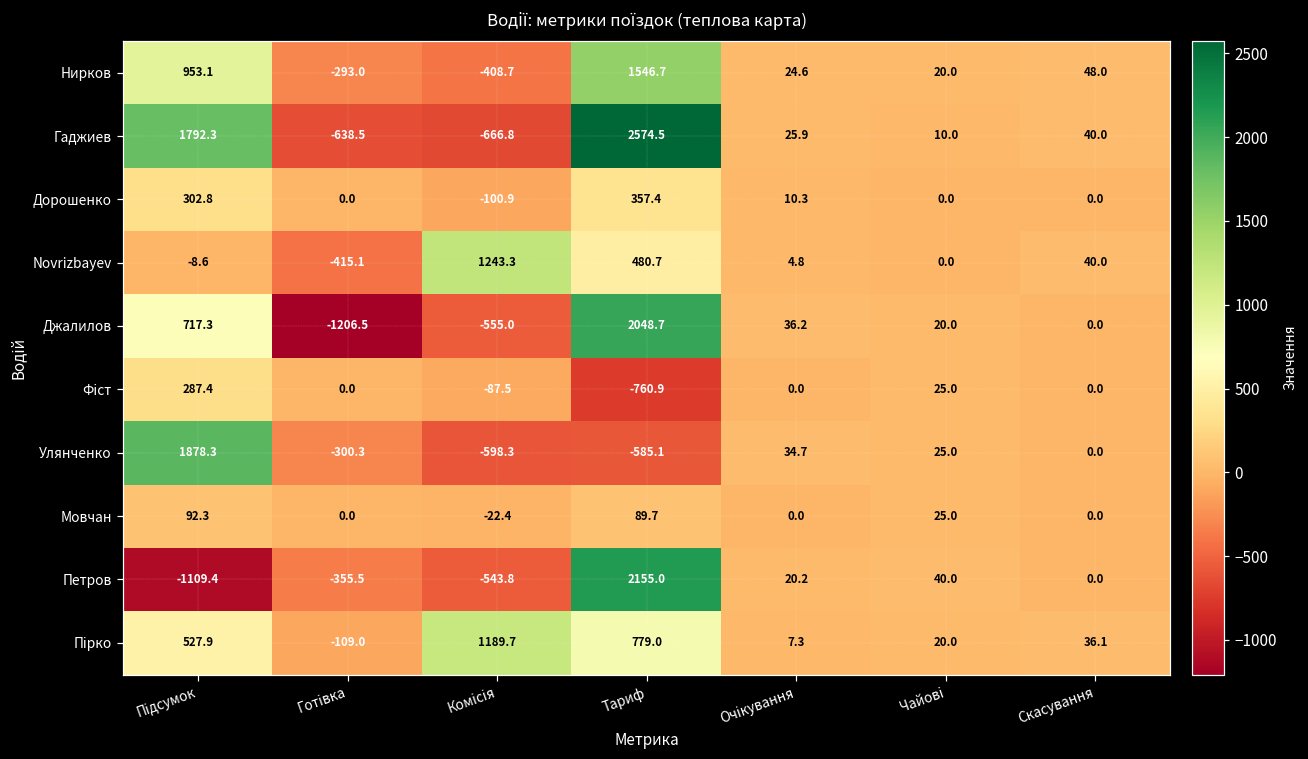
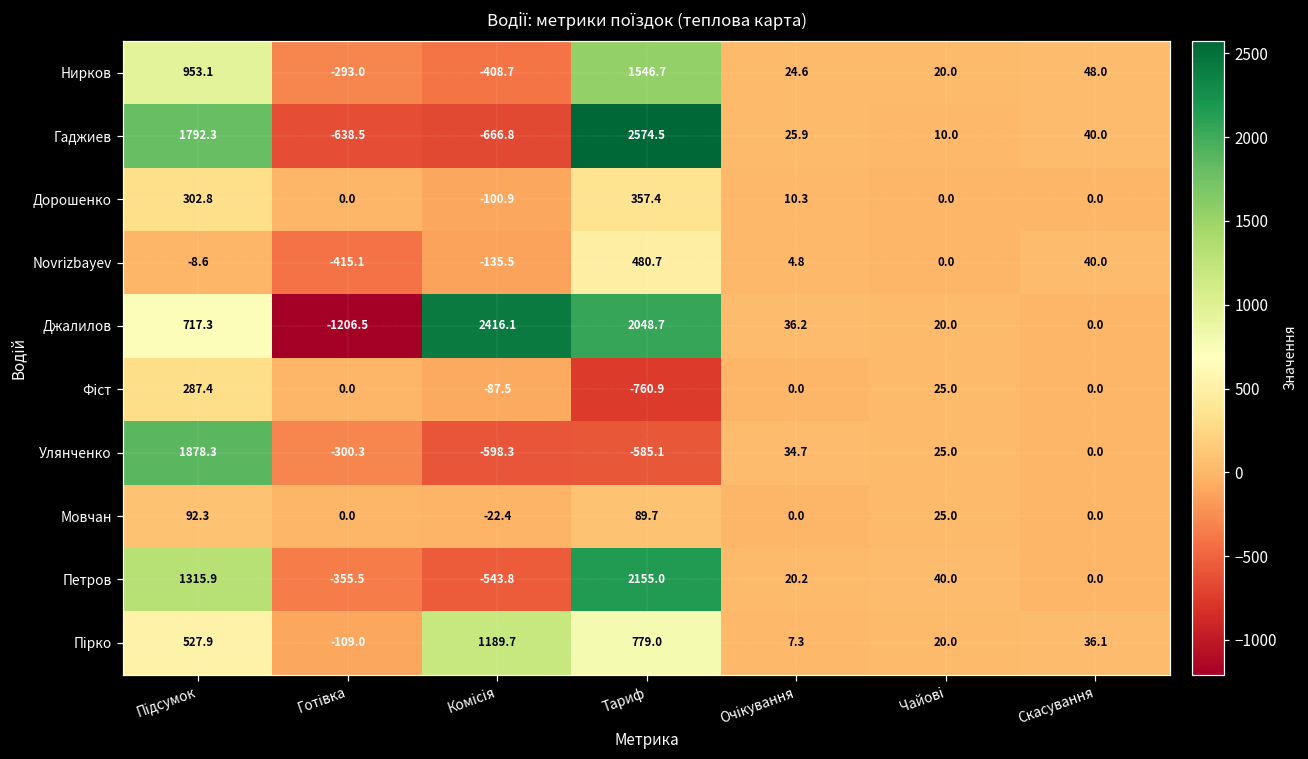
Novrizbayev, Комісія: 1243.3 -> -135.5
Джалилов, Комісія: -555.0 -> 2416.1
Петров, Підсумок: -1109.4 -> 1315.9
